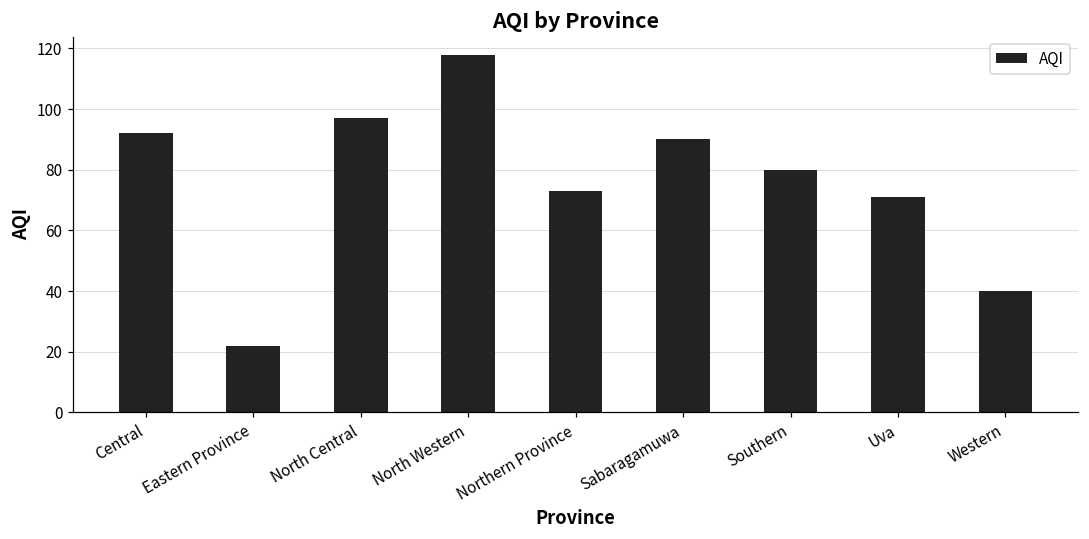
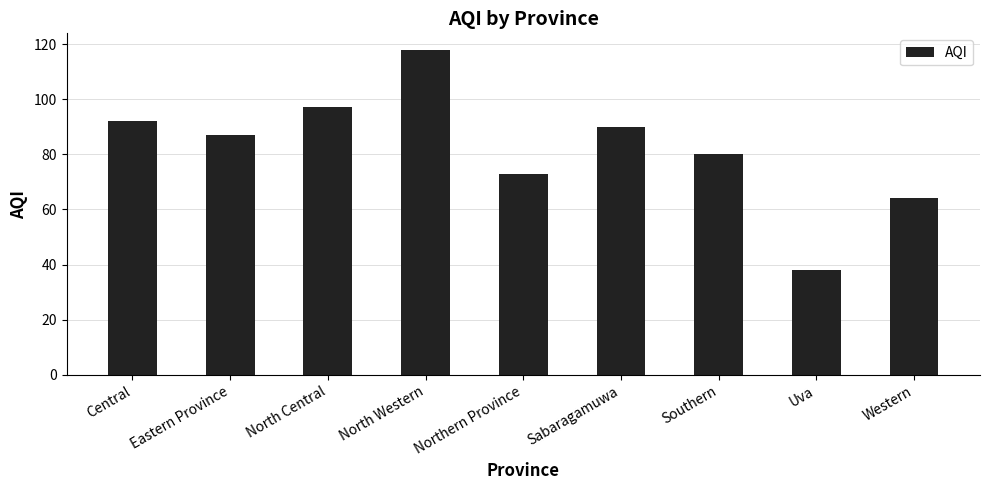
Eastern Province: 22 -> 87
Uva: 71 -> 38
Western: 40 -> 64
